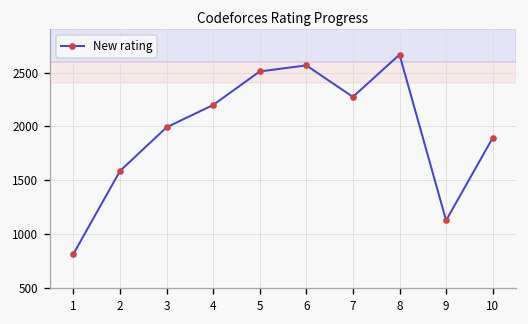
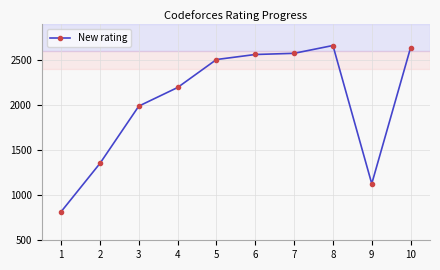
2: 1600 -> 1400
7: 2300 -> 2600
10: 1900 -> 2600
